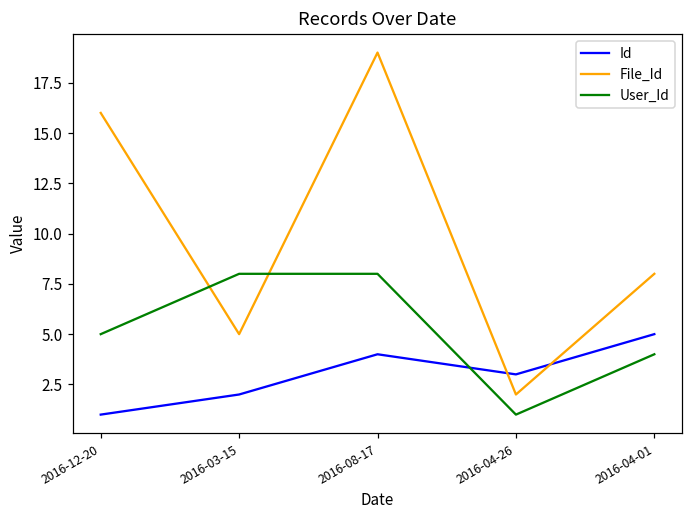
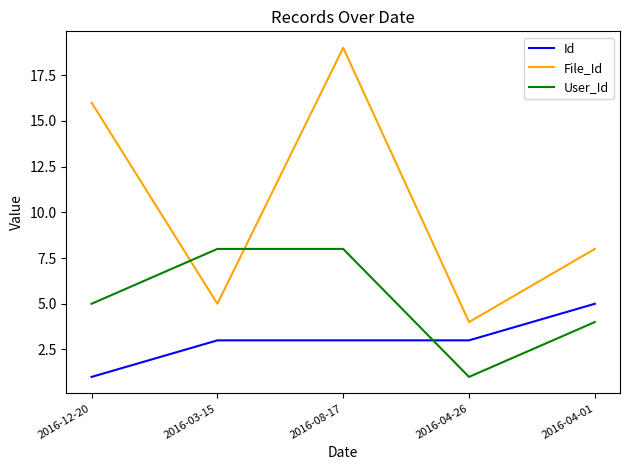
Id, 2016-03-15: 2 -> 3
Id, 2016-08-17: 4 -> 3
File_Id, 2016-04-26: 2 -> 4
